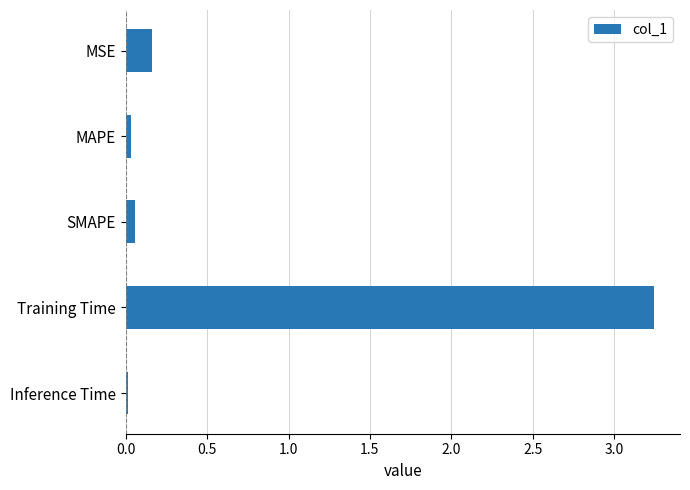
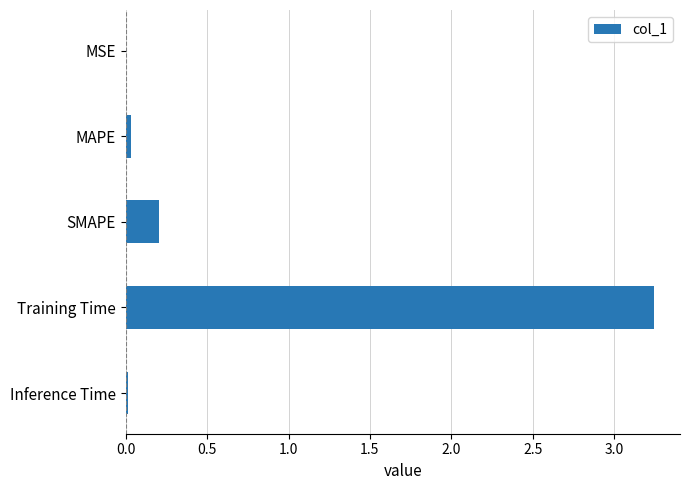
MSE: 0.16 -> 0.00
SMAPE: 0.05 -> 0.20
